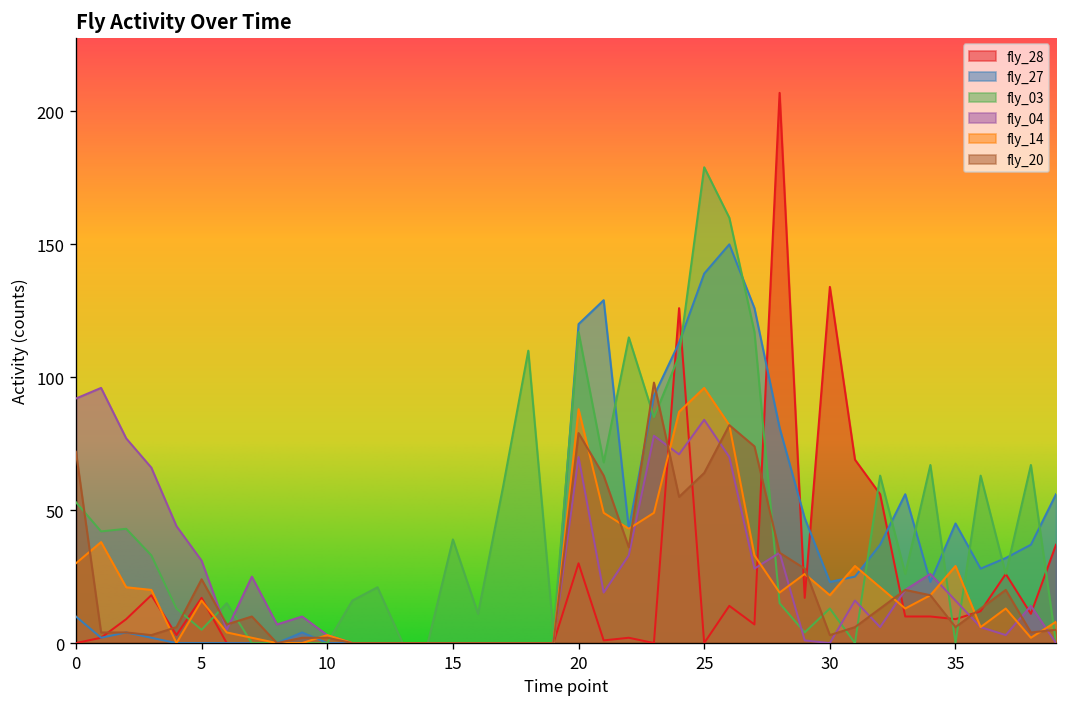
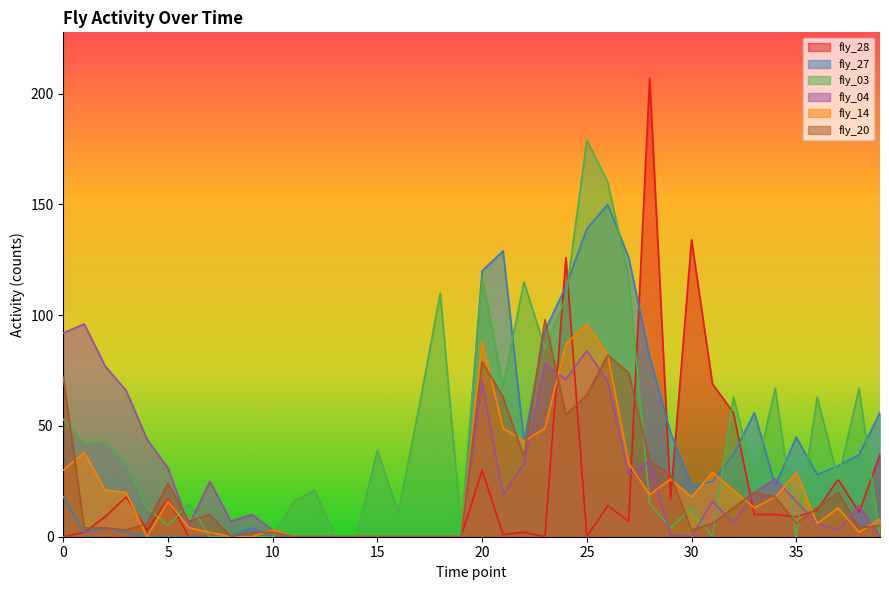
fly_27, 0: 10 -> 18
